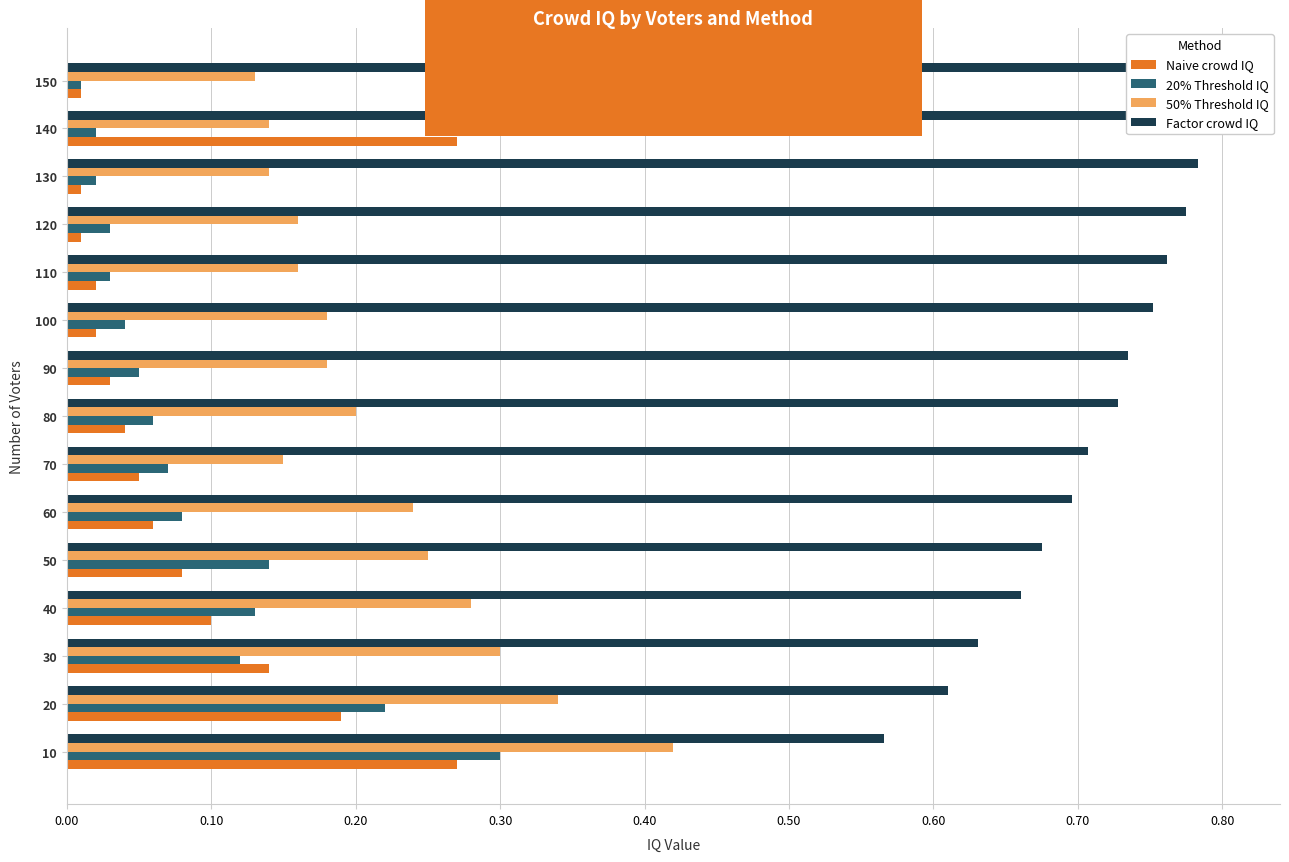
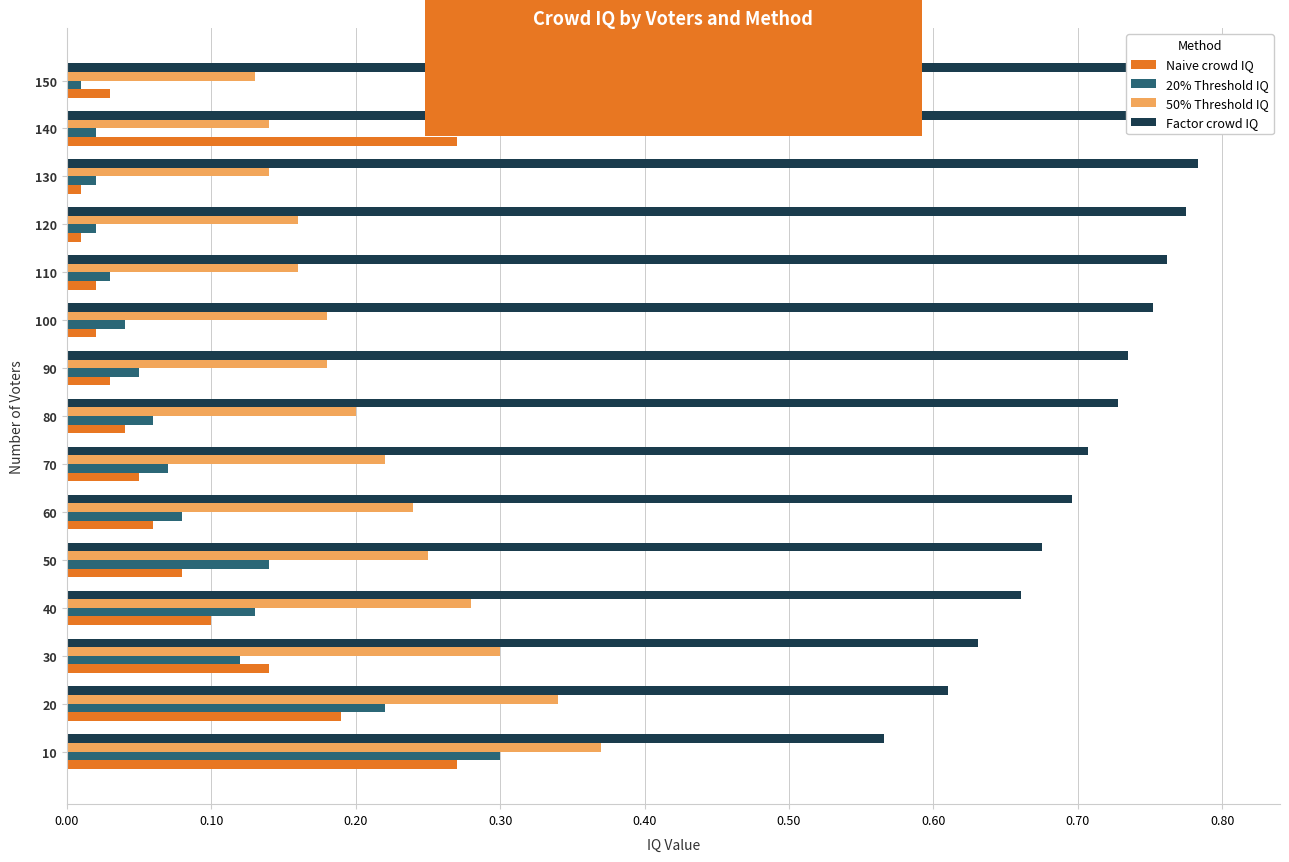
Naive crowd IQ, 150: 0.01 -> 0.03
20% Threshold IQ, 120: 0.03 -> 0.02
50% Threshold IQ, 70: 0.15 -> 0.22
50% Threshold IQ, 10: 0.42 -> 0.37
